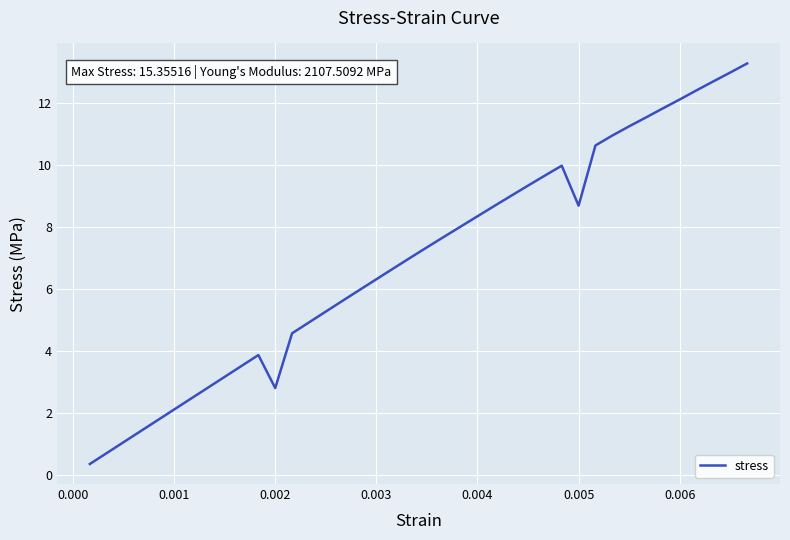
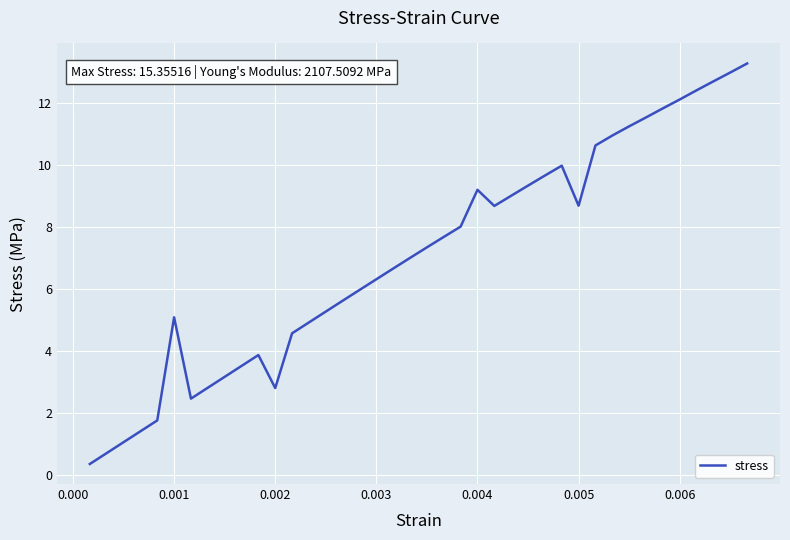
0.001: 2.1 -> 5.1
0.004: 8.3 -> 9.2
